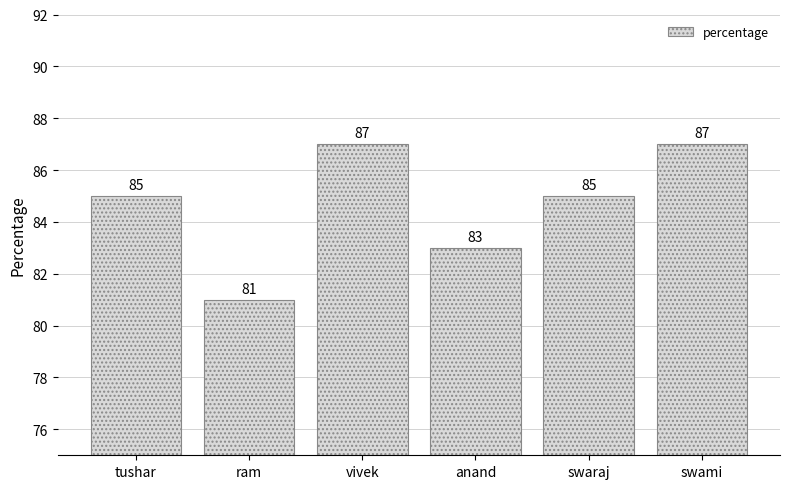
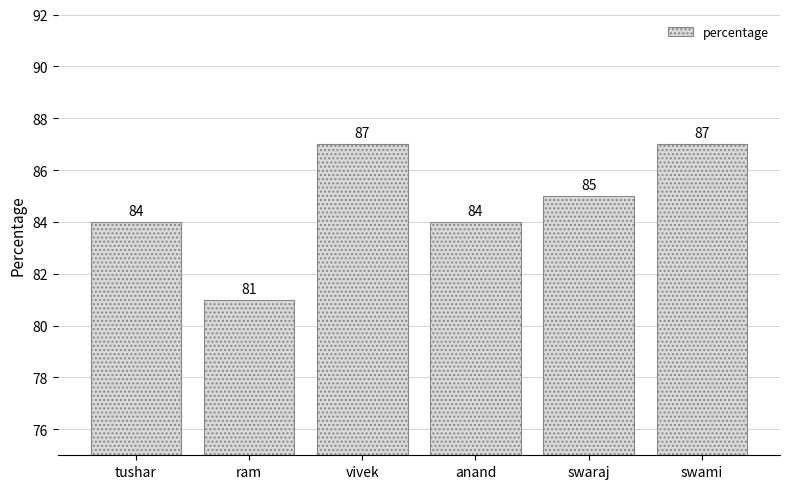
tushar: 85 -> 84
anand: 83 -> 84
